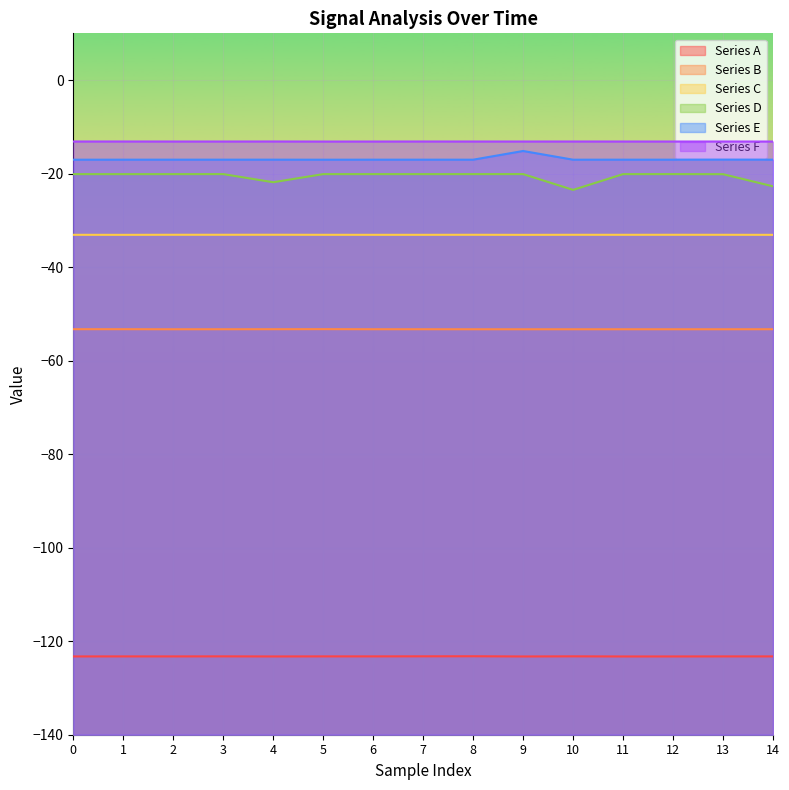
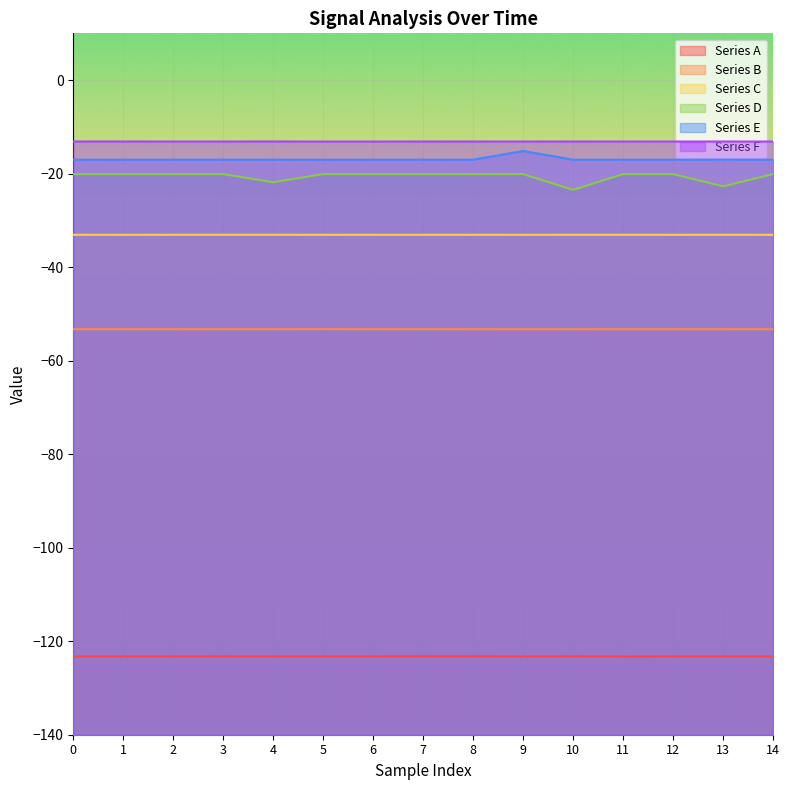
Series D, 13: -20 -> -23
Series D, 14: -23 -> -20
